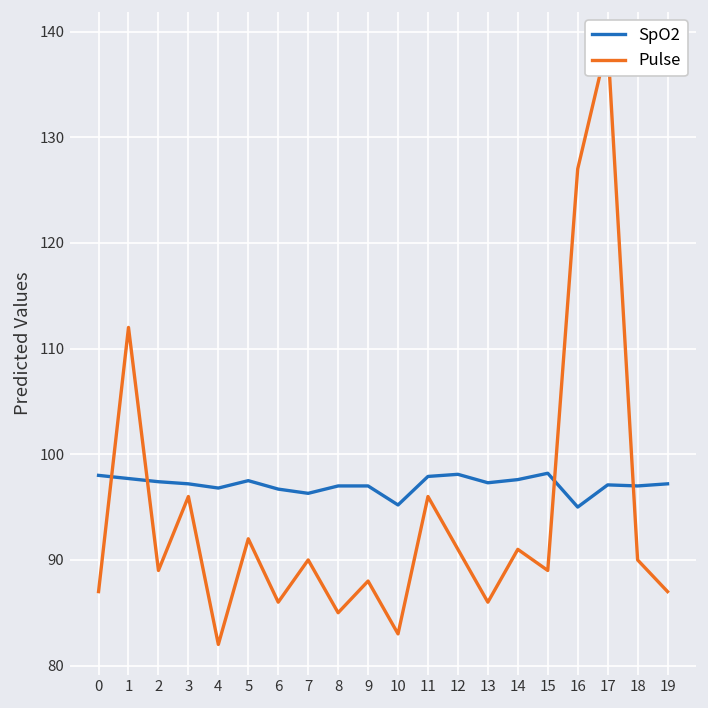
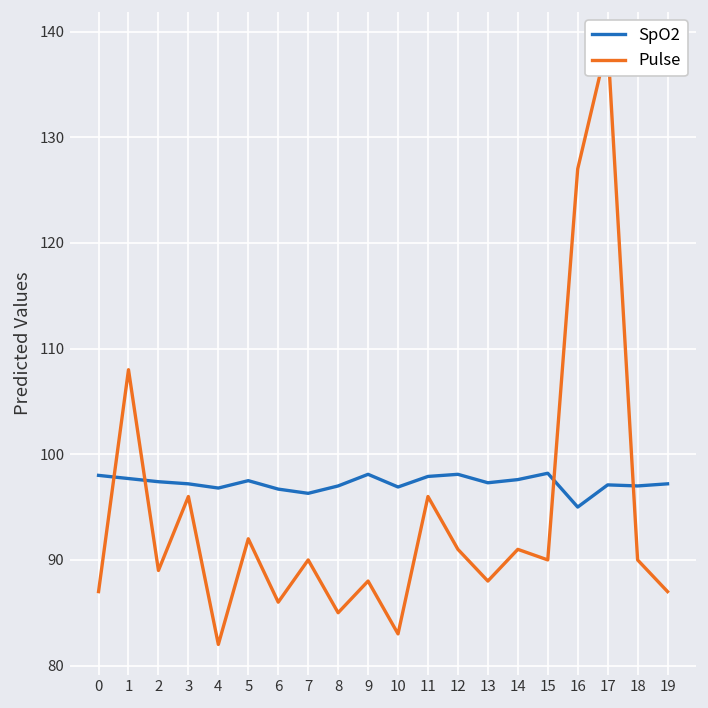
Pulse, 1: 112 -> 108
SpO2, 9: 97 -> 98
SpO2, 10: 95 -> 97
Pulse, 13: 86 -> 88
Pulse, 15: 89 -> 90
